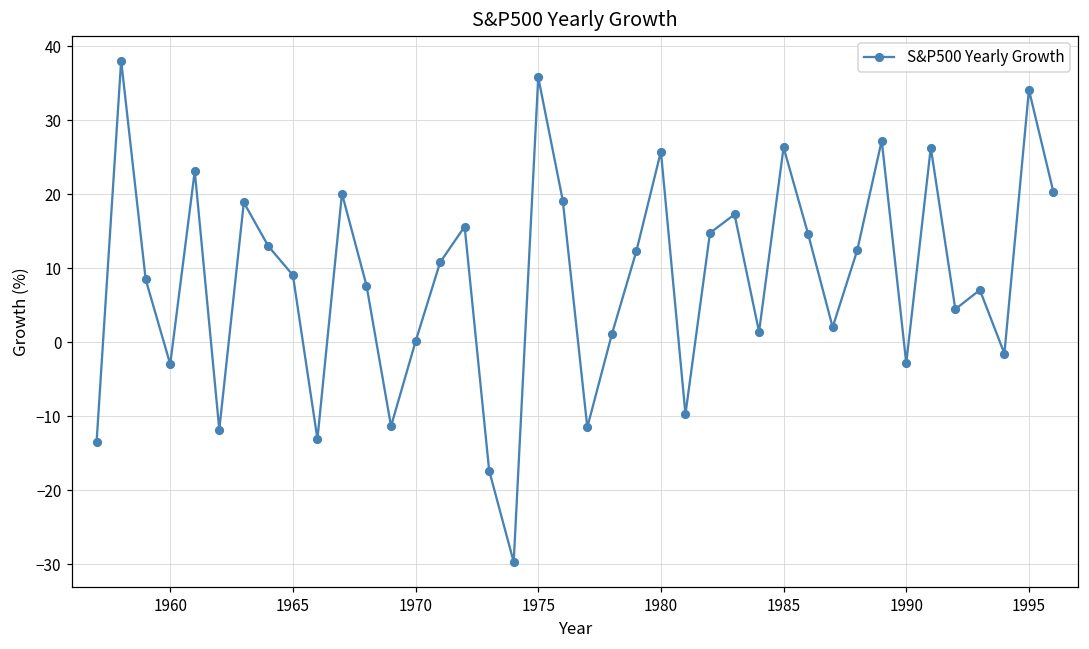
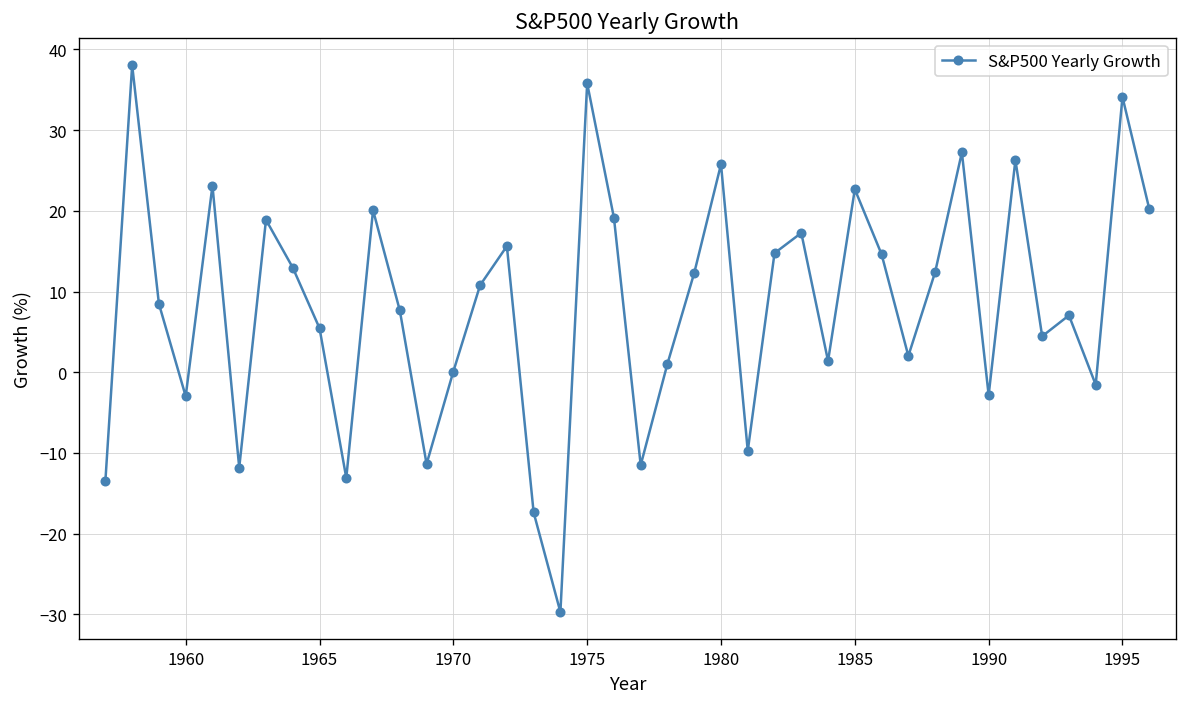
1965: 9 -> 5
1985: 26 -> 23
